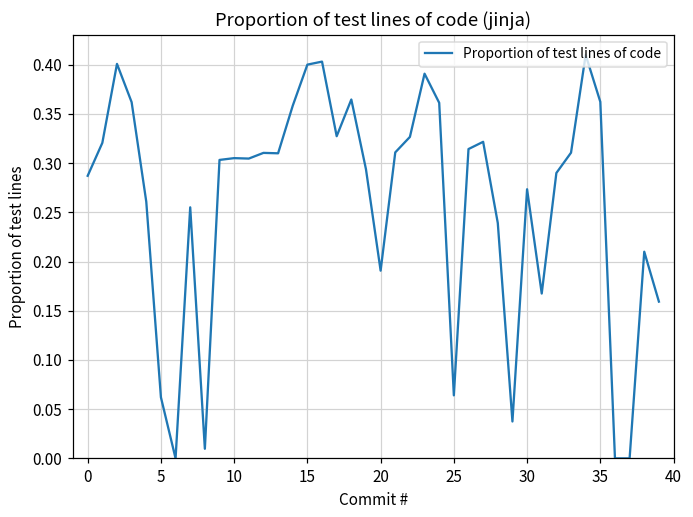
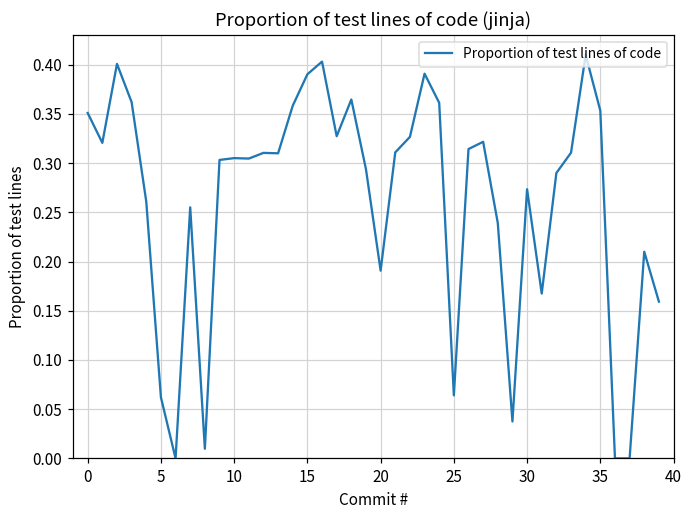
0: 0.29 -> 0.35
15: 0.40 -> 0.39
35: 0.36 -> 0.35
